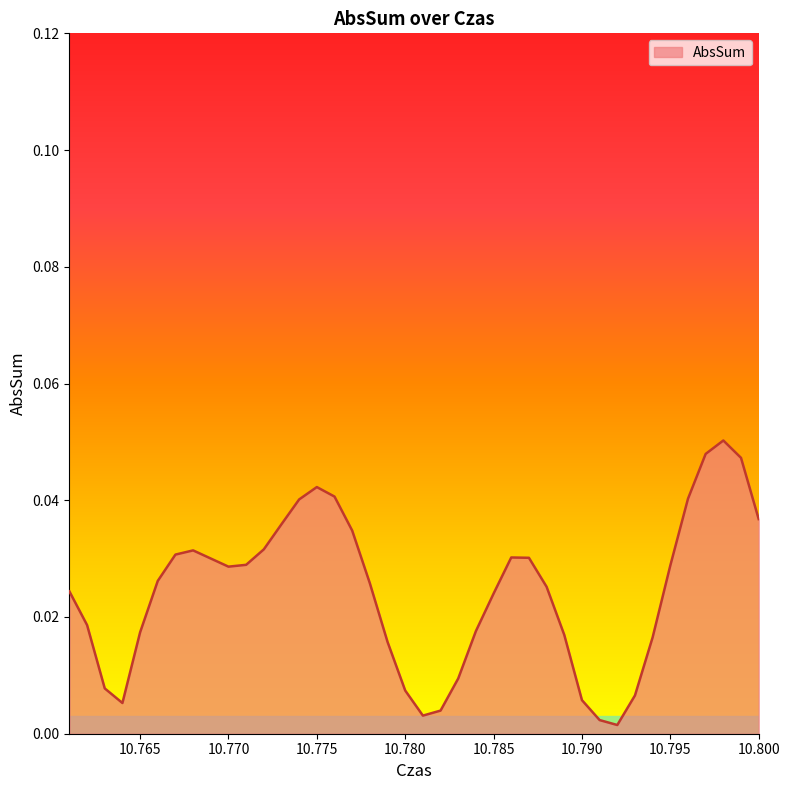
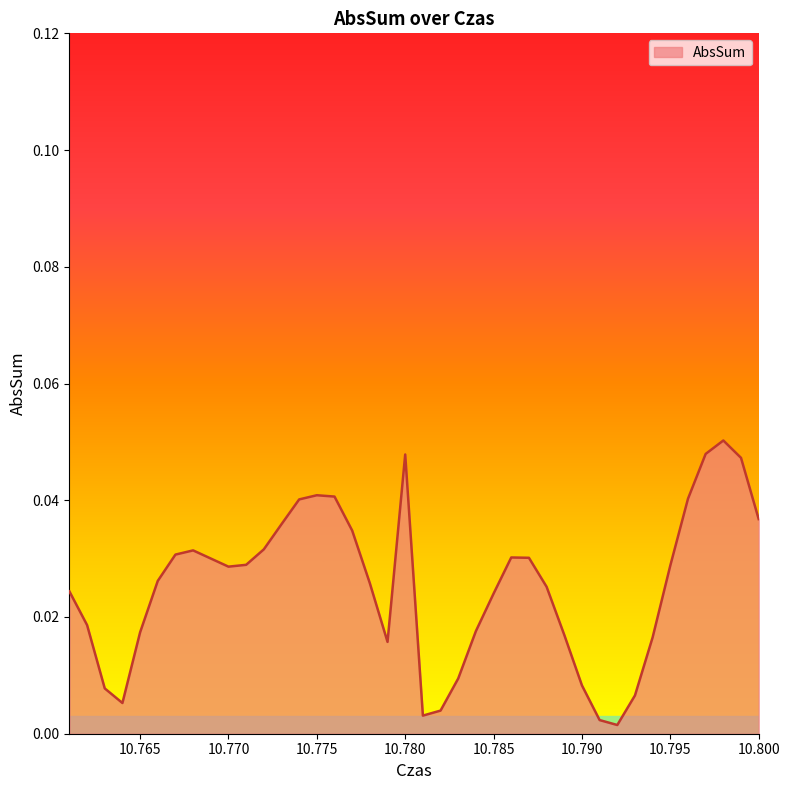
10.775: 0.042 -> 0.041
10.780: 0.007 -> 0.048
10.790: 0.006 -> 0.008
